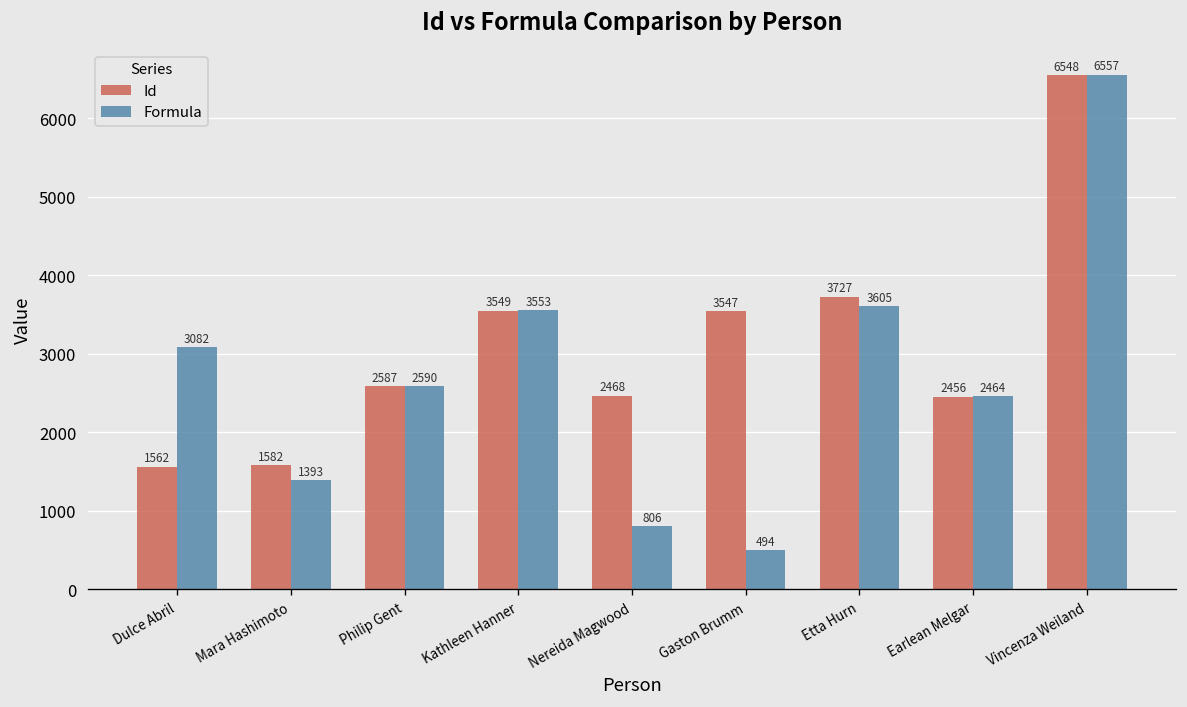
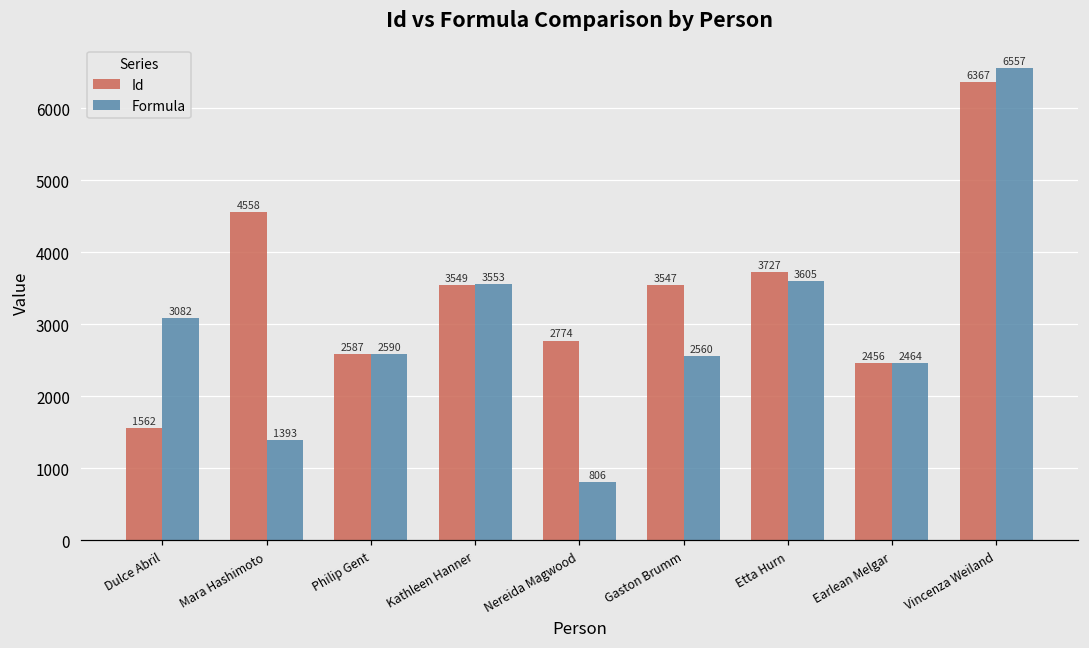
Id, Mara Hashimoto: 1582 -> 4558
Id, Nereida Magwood: 2468 -> 2774
Formula, Gaston Brumm: 494 -> 2560
Id, Vincenza Weiland: 6548 -> 6367
